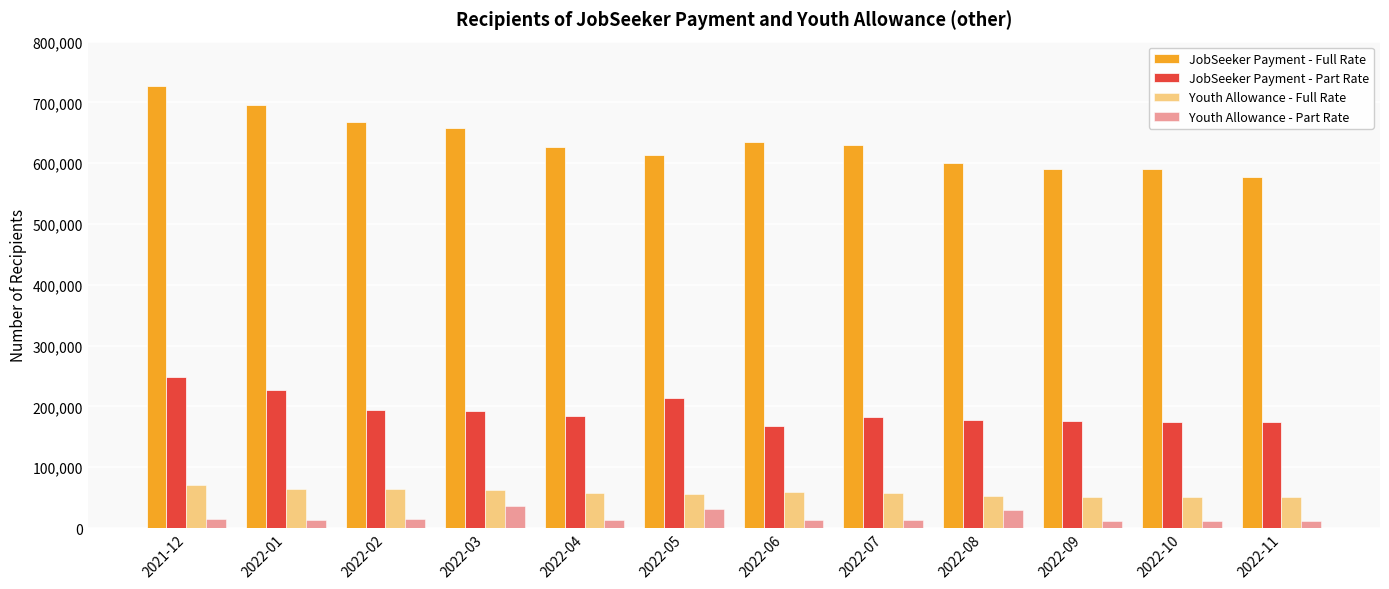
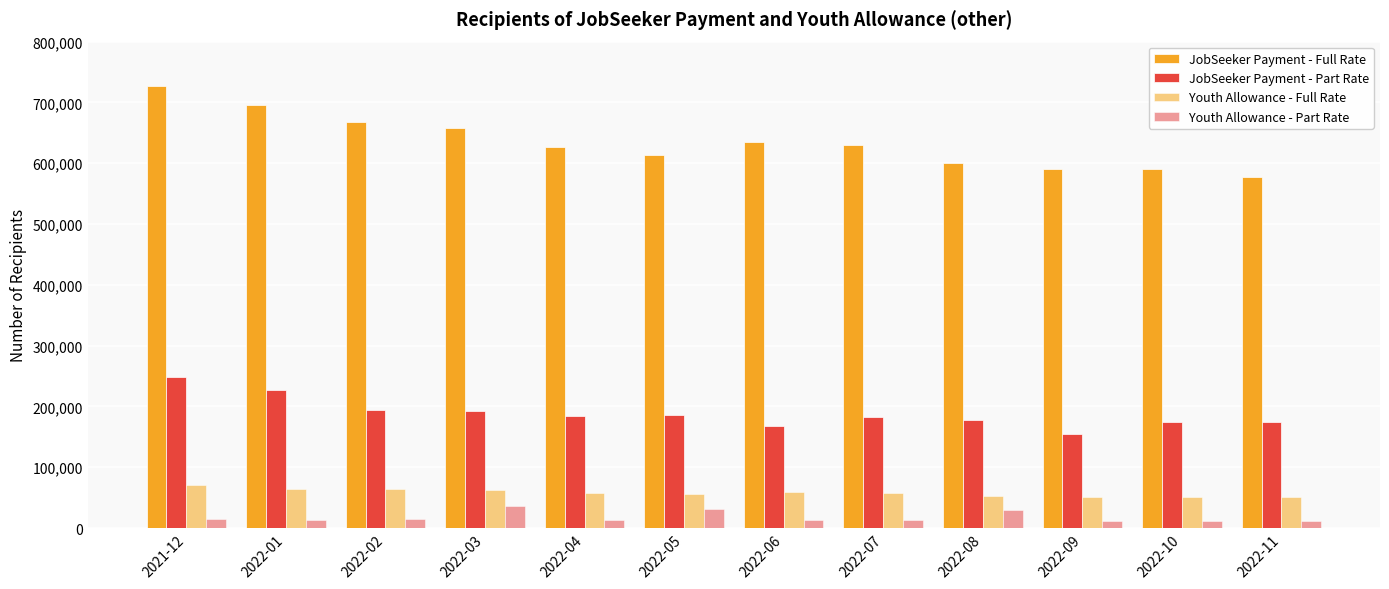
JobSeeker Payment - Part Rate, 2022-05: 210,000 -> 190,000
JobSeeker Payment - Part Rate, 2022-09: 180,000 -> 150,000
